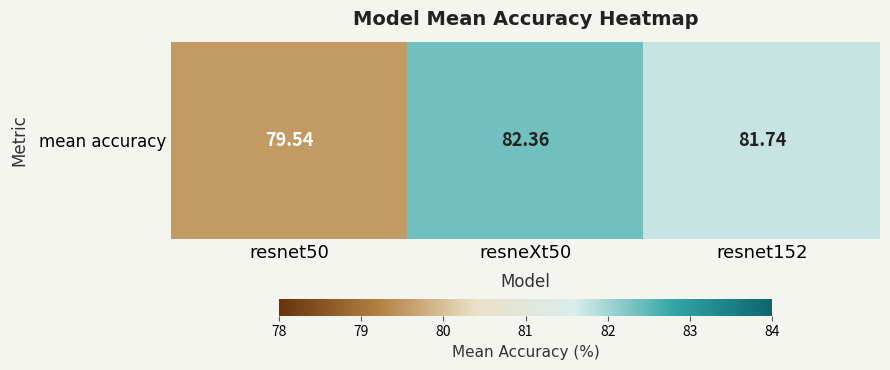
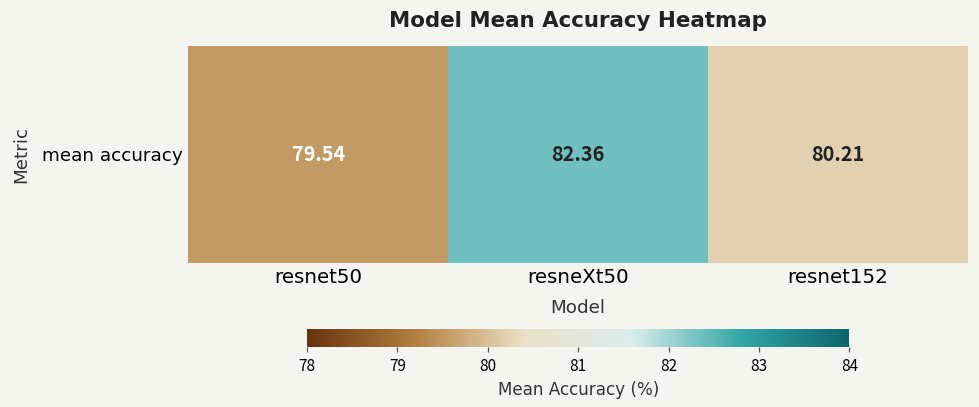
mean accuracy, resnet152: 81.74 -> 80.21
